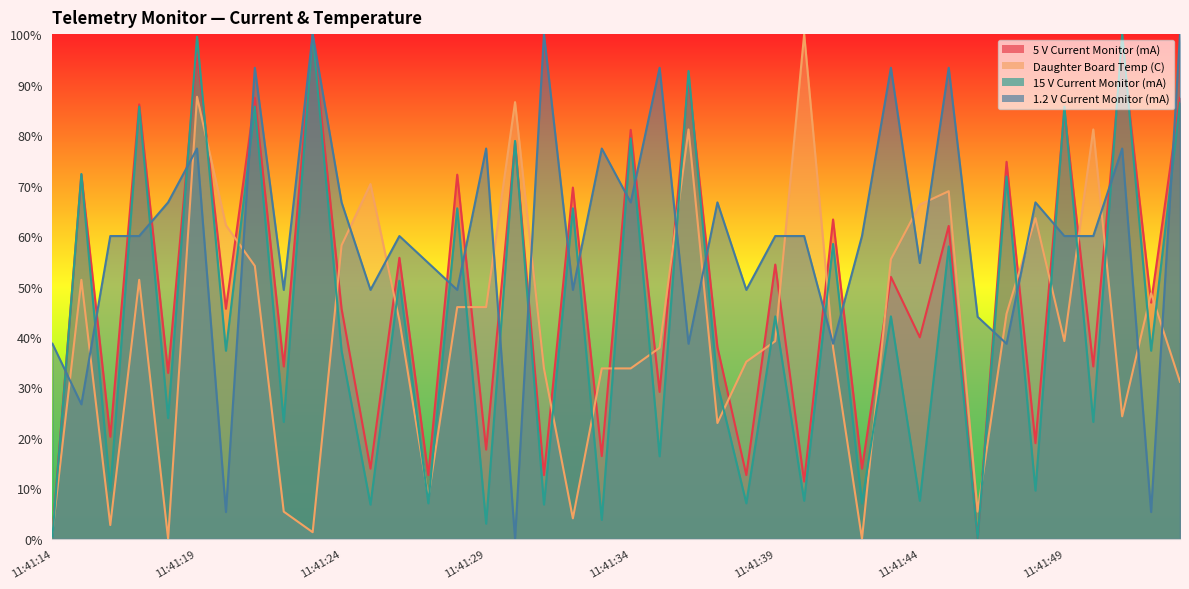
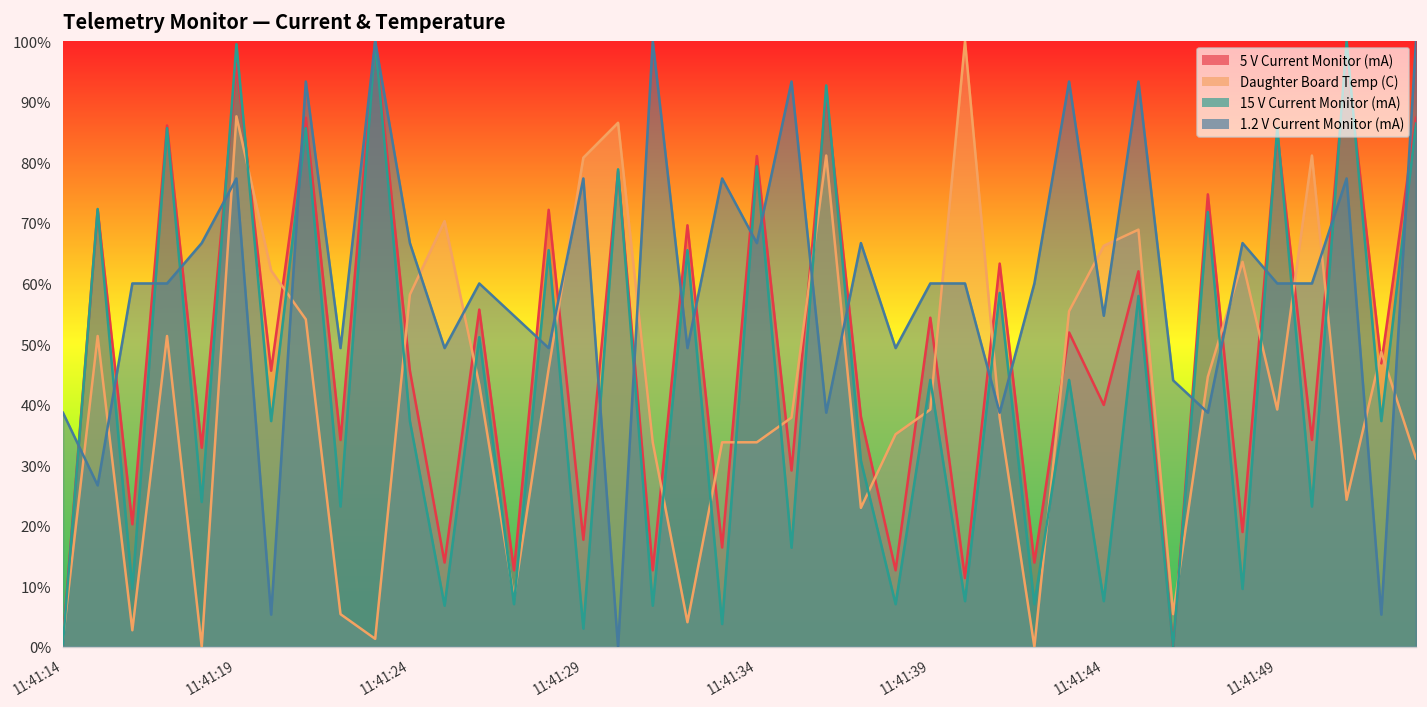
Daughter Board Temp (C), 11:41:29: 46% -> 81%
